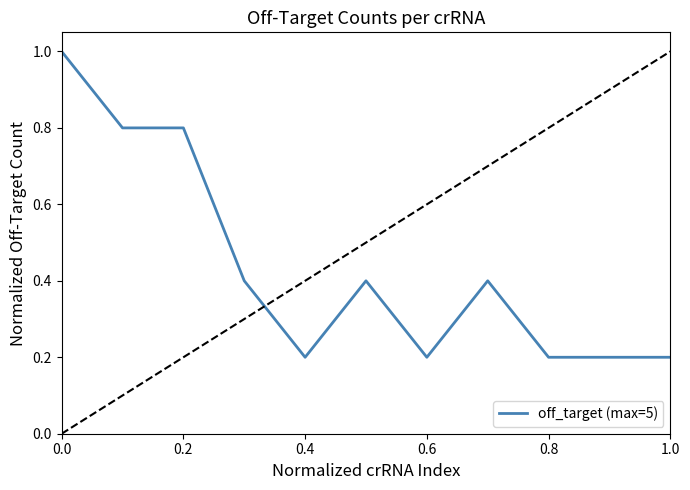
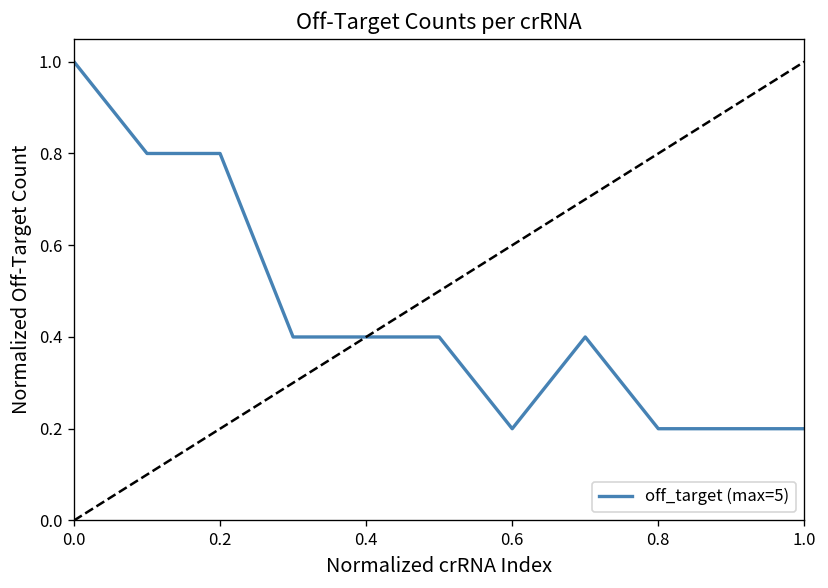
off_target (max=5), 0.4: 0.20 -> 0.40
